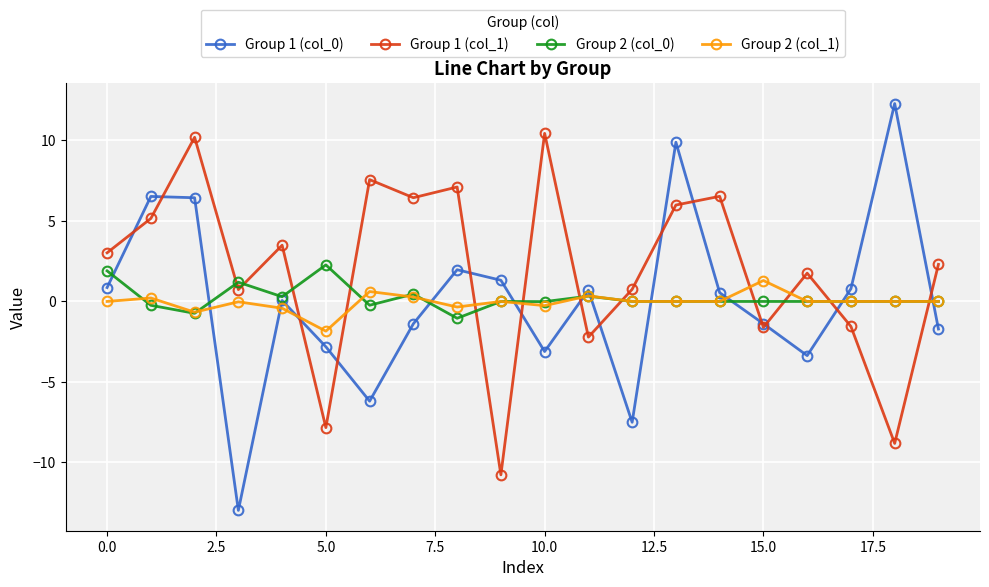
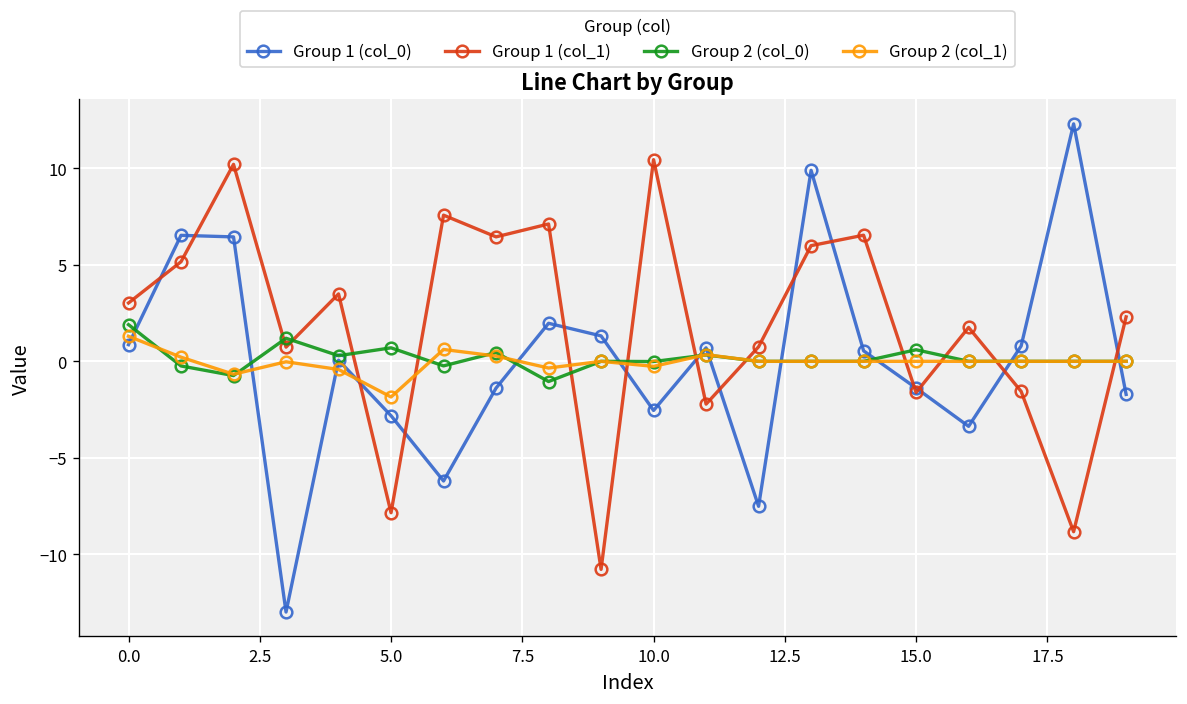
Group 2 (col_1), 0.0: 0.0 -> 1.3
Group 2 (col_0), 5.0: 2.3 -> 0.7
Group 1 (col_0), 10.0: -3.1 -> -2.5
Group 2 (col_0), 15.0: 0.0 -> 0.6
Group 2 (col_1), 15.0: 1.3 -> 0.0
